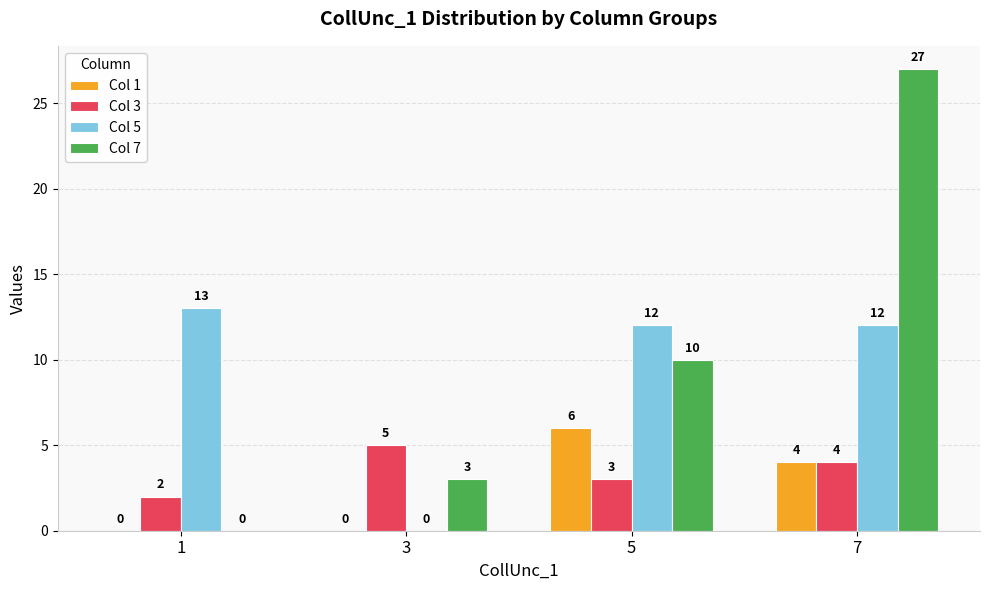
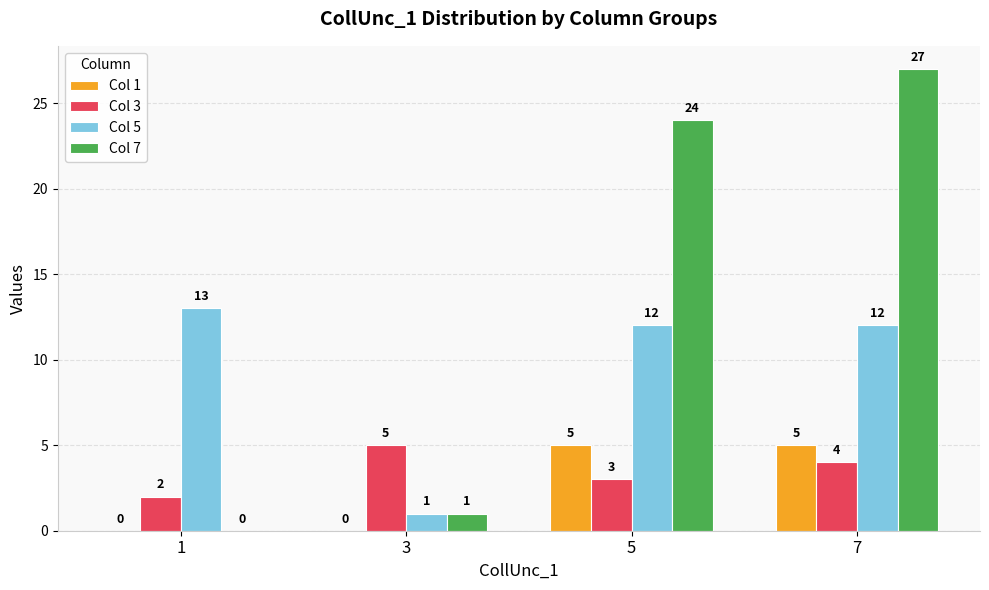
Col 5, 3: 0 -> 1
Col 7, 3: 3 -> 1
Col 1, 5: 6 -> 5
Col 7, 5: 10 -> 24
Col 1, 7: 4 -> 5
